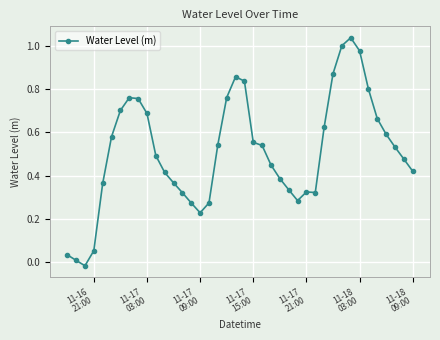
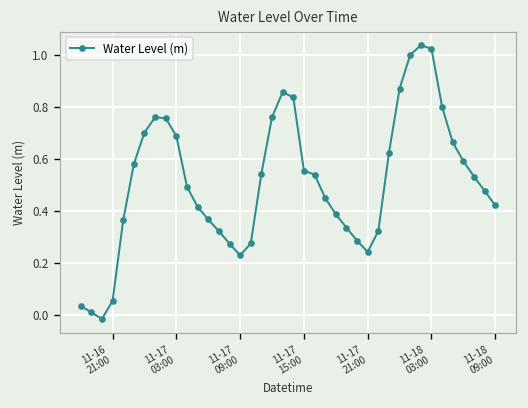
11-17 21:00: 0.32 -> 0.24
11-18 03:00: 0.98 -> 1.02
